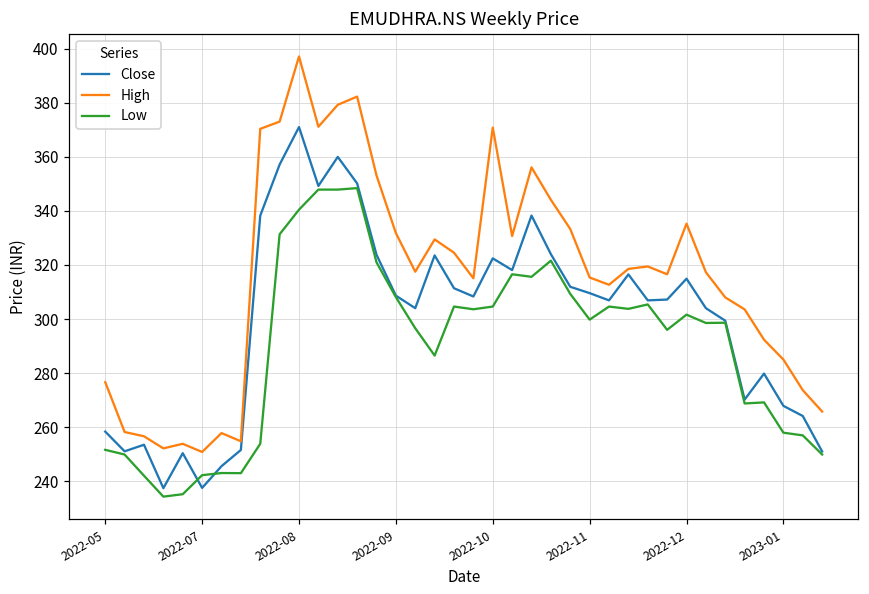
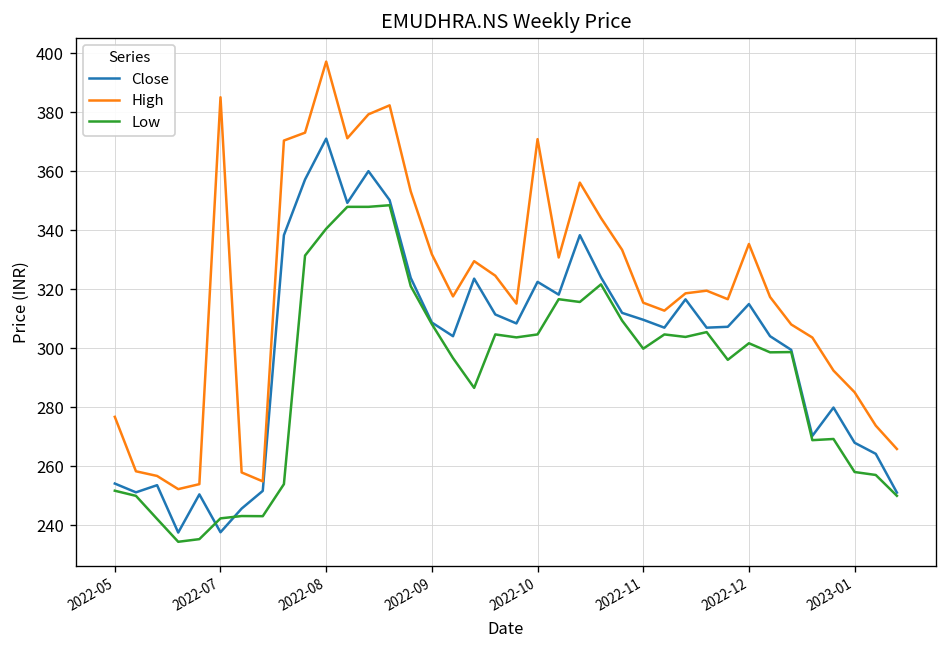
Close, 2022-05: 258 -> 254
High, 2022-07: 251 -> 385
